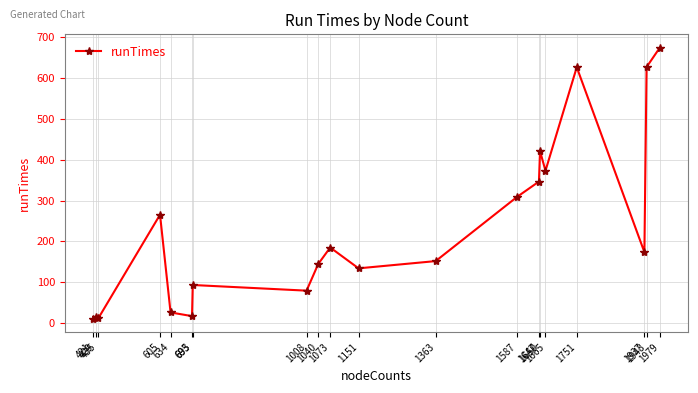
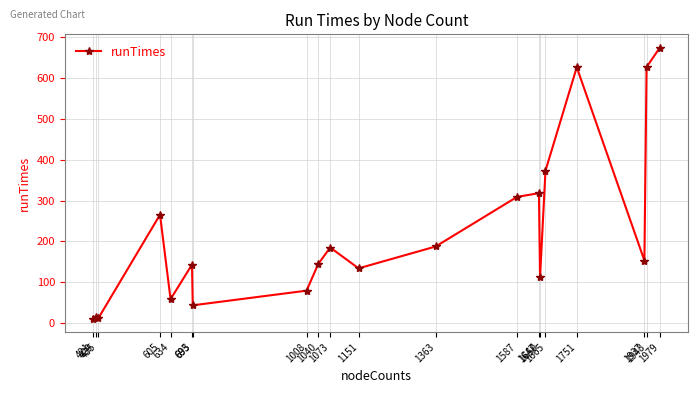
634: 30 -> 60
693: 20 -> 140
695: 90 -> 40
1363: 150 -> 190
1647: 350 -> 320
1650: 420 -> 110
1937: 170 -> 150
